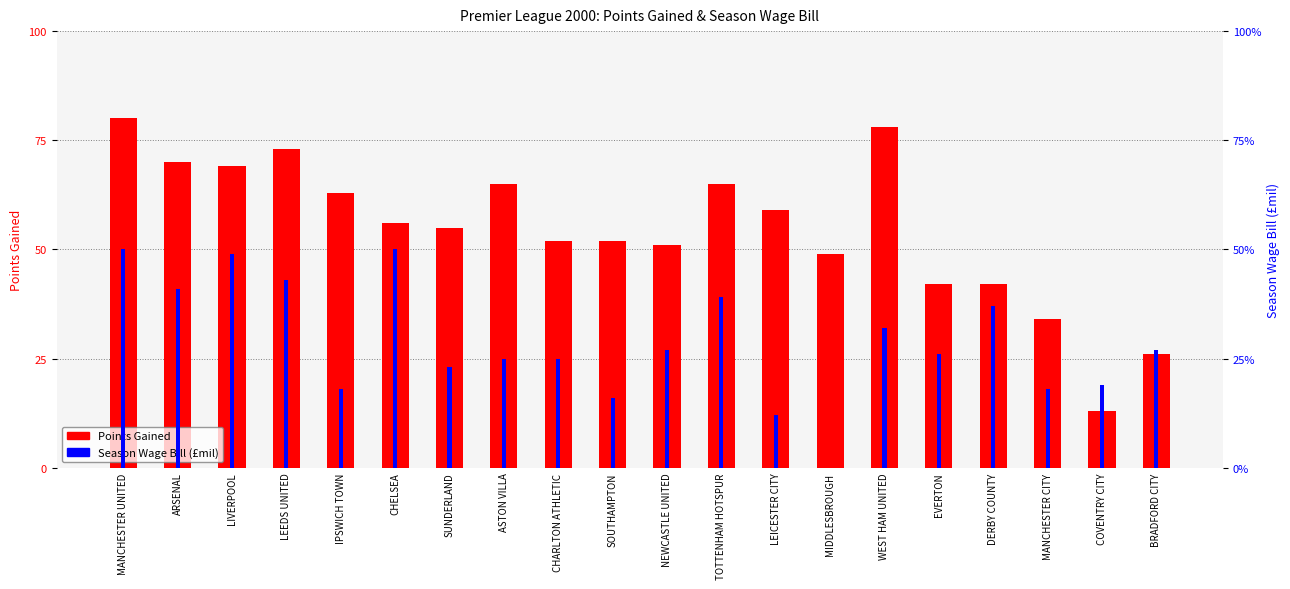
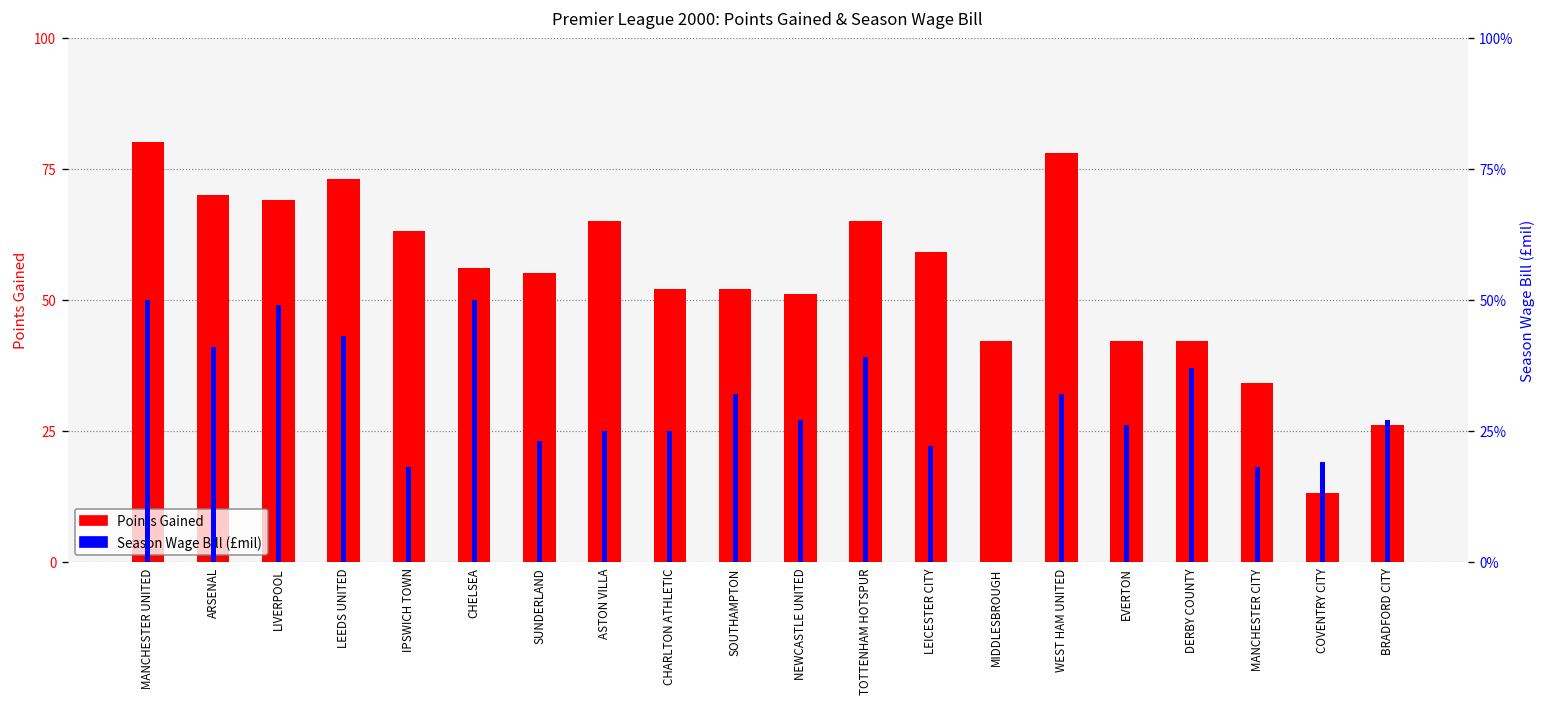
Points Gained, MIDDLESBROUGH: 49 -> 42
Season Wage Bill (£mil), SOUTHAMPTON: 16% -> 32%
Season Wage Bill (£mil), LEICESTER CITY: 12% -> 22%
